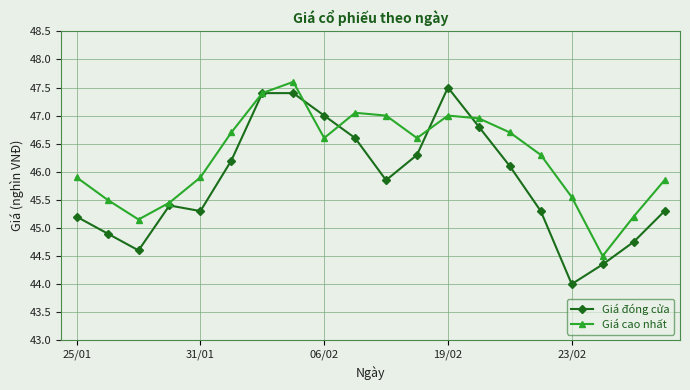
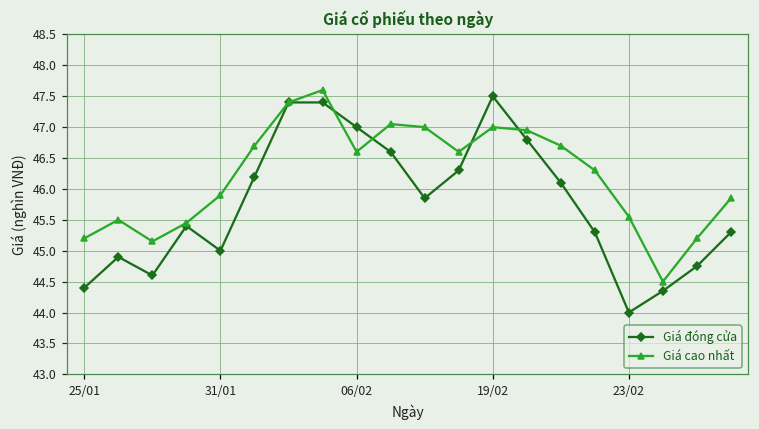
Giá đóng cửa, 25/01: 45.2 -> 44.4
Giá cao nhất, 25/01: 45.9 -> 45.2
Giá đóng cửa, 31/01: 45.3 -> 45.0
